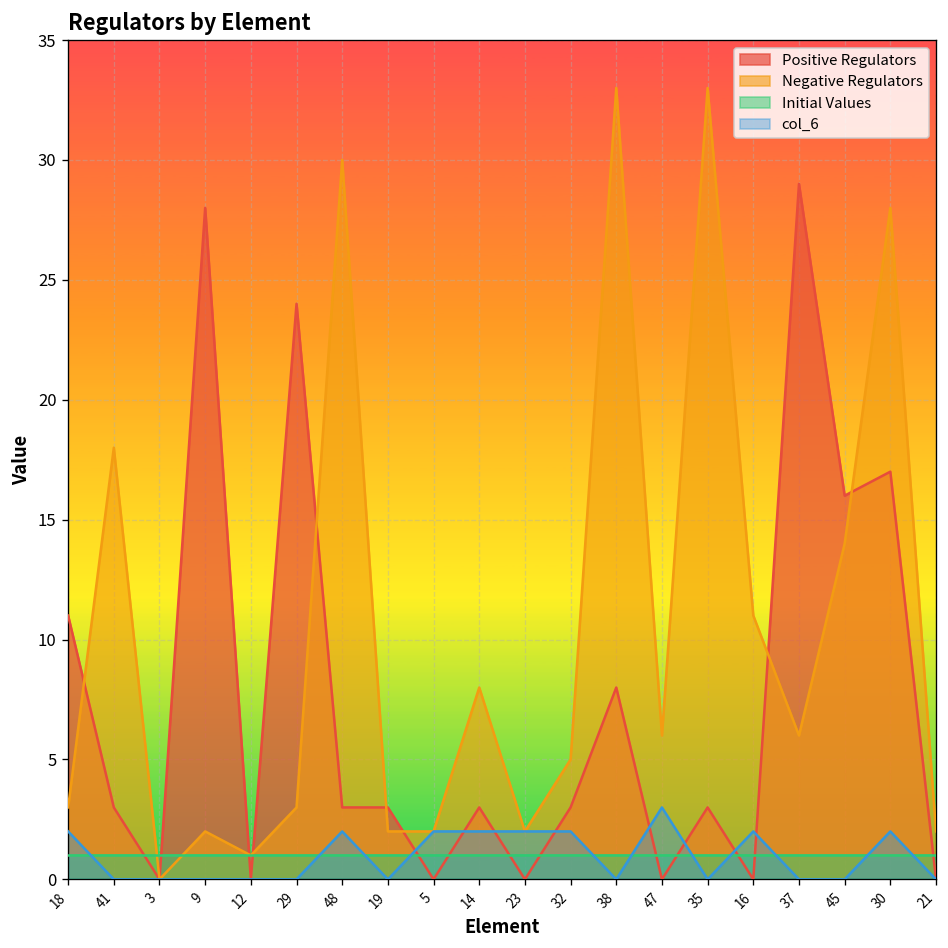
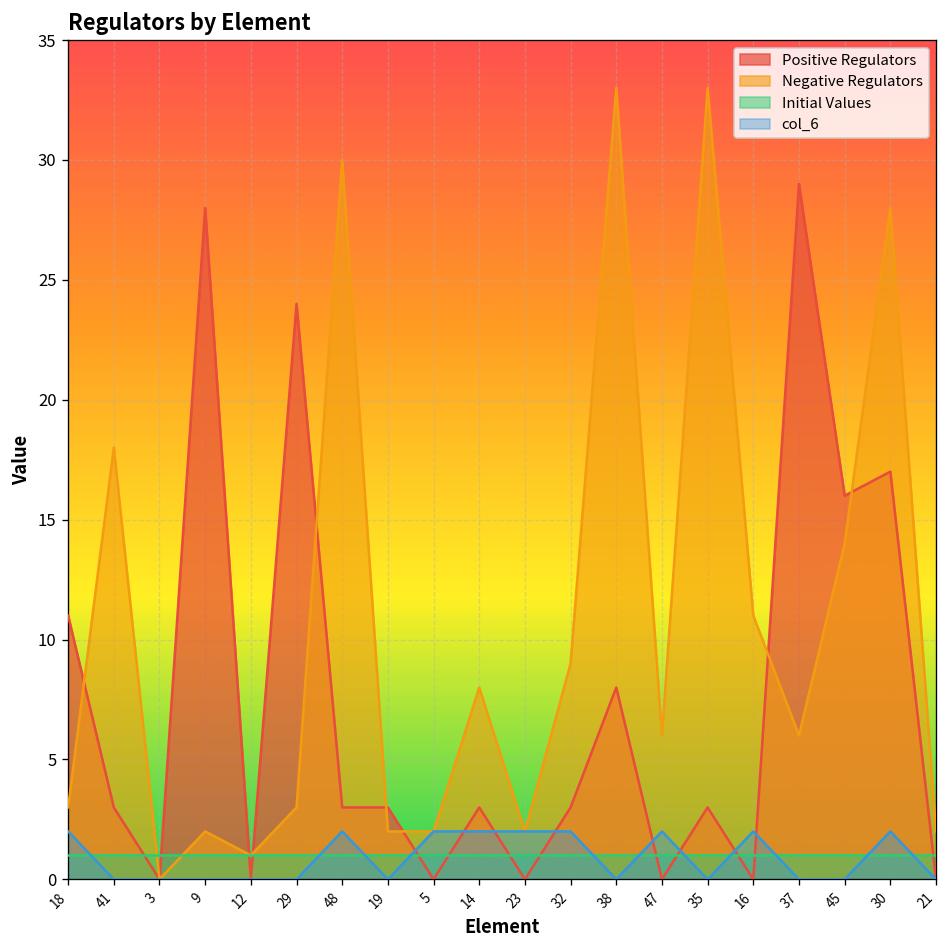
Negative Regulators, 32: 5 -> 9
col_6, 47: 3 -> 2
